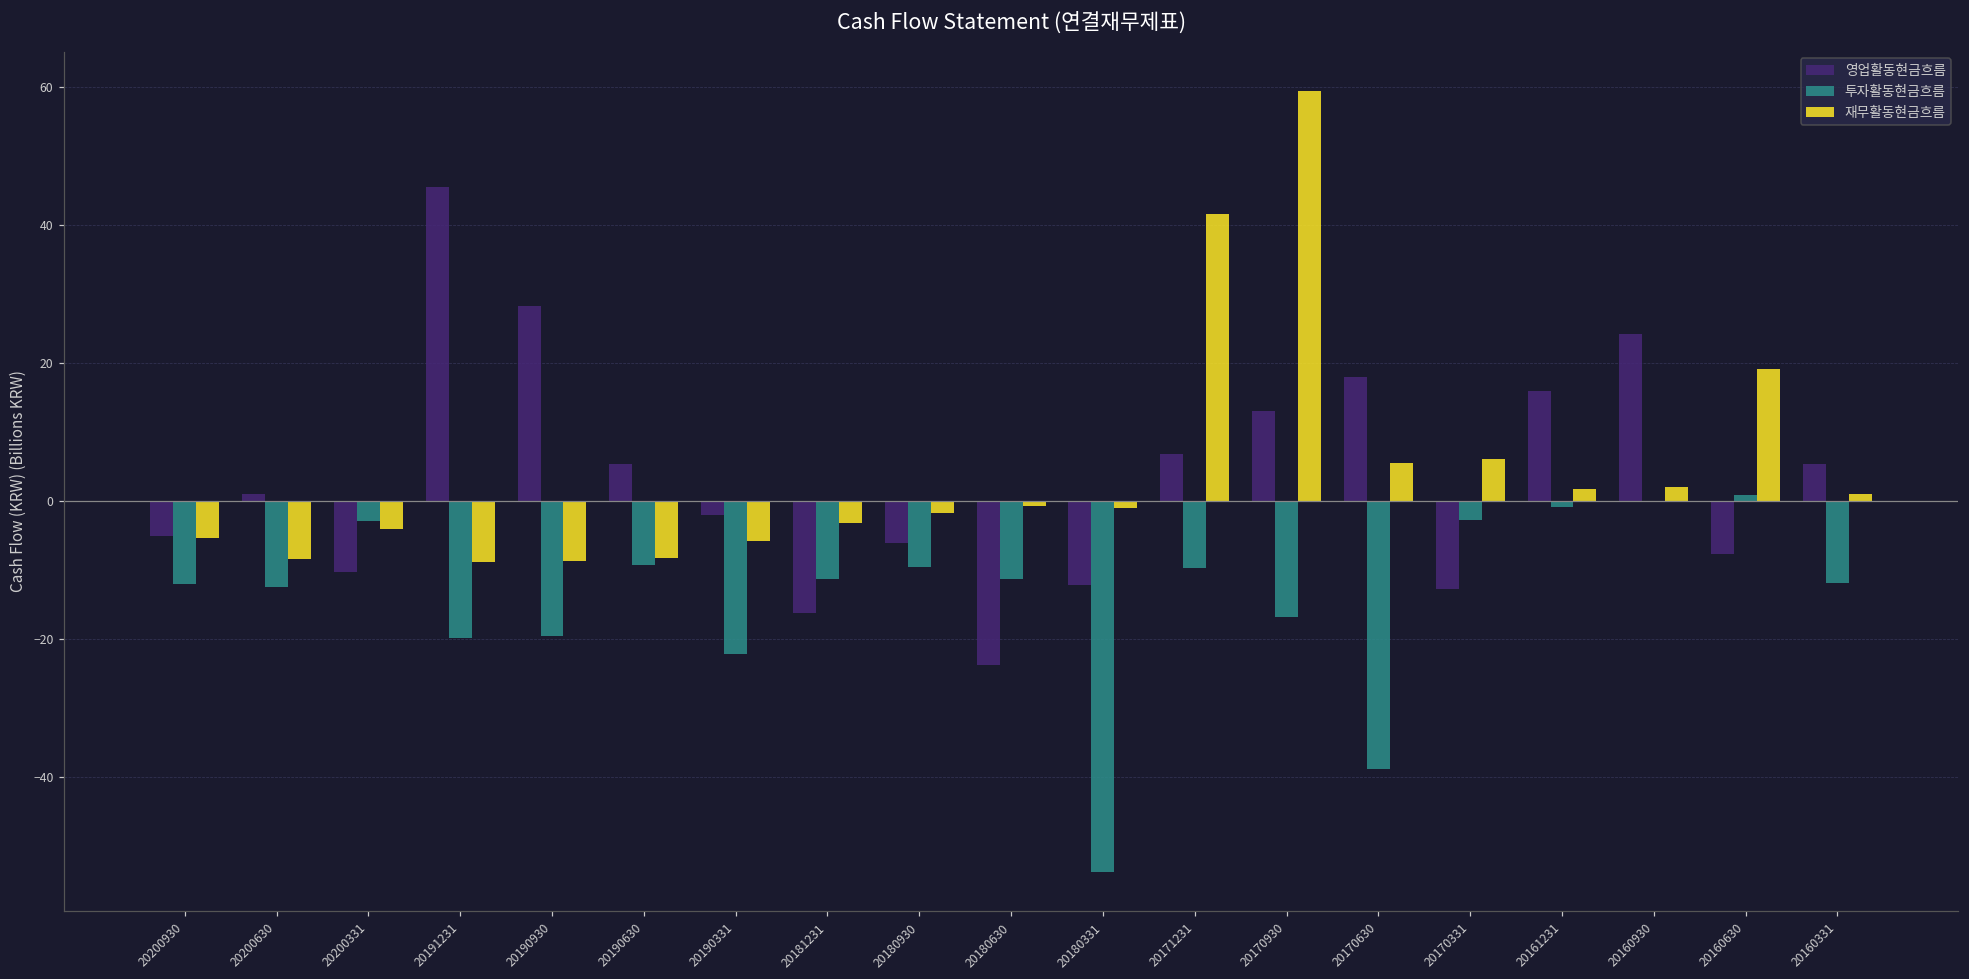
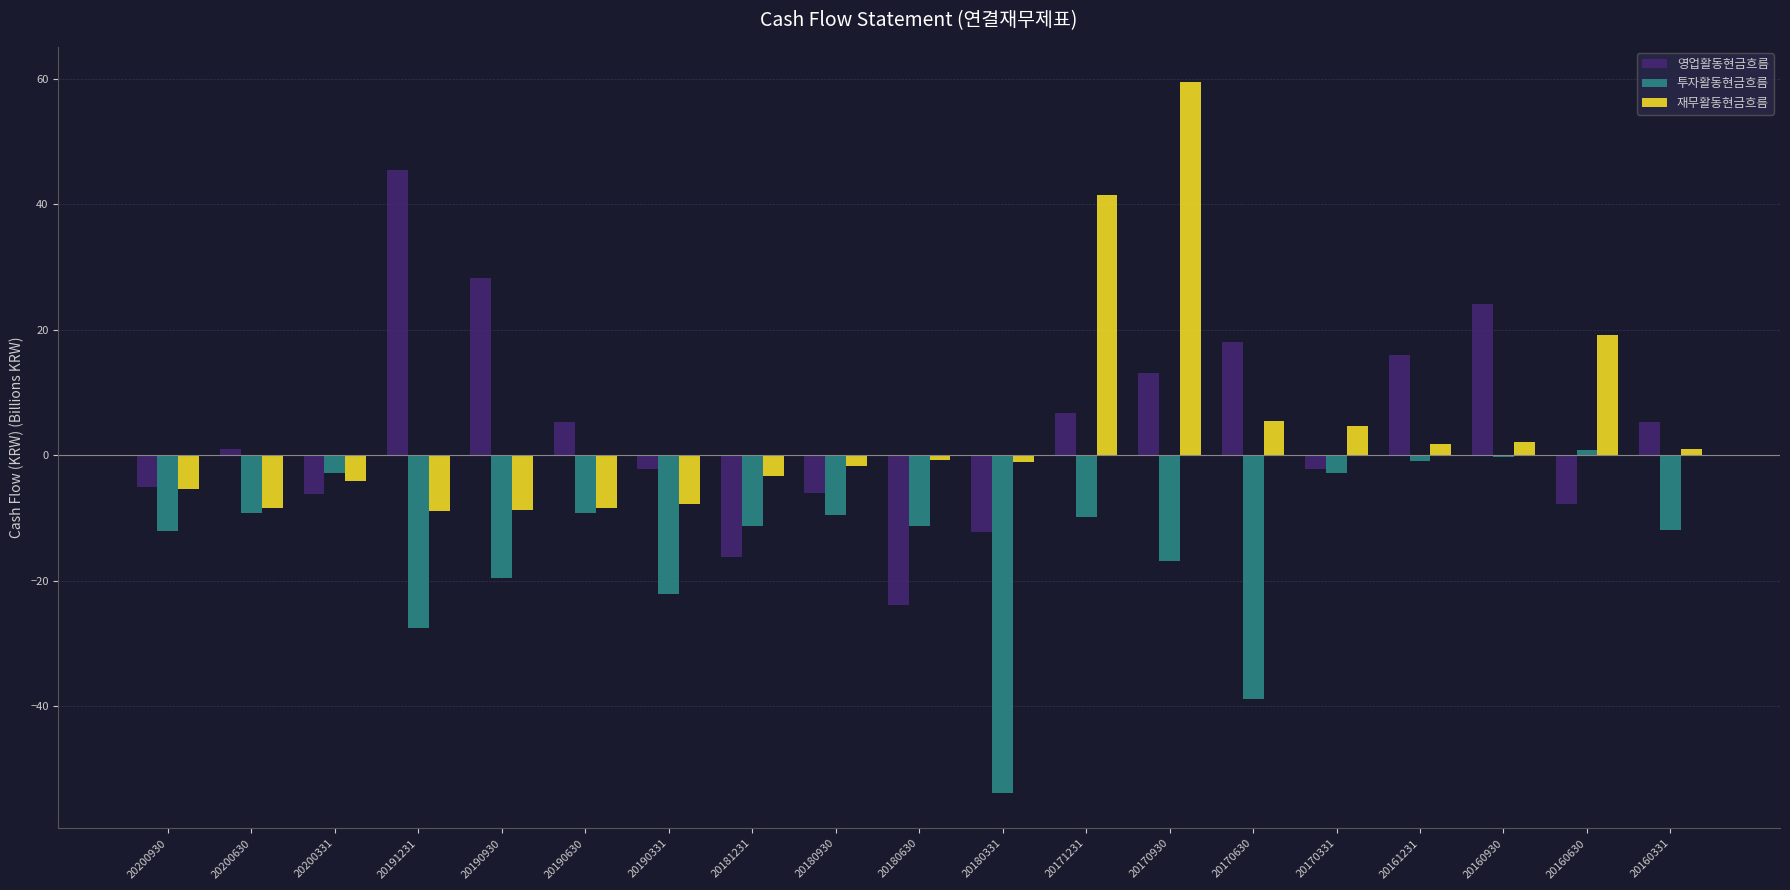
투자활동현금흐름, 20200630: -12 -> -9
영업활동현금흐름, 20200331: -10 -> -6
투자활동현금흐름, 20191231: -20 -> -28
재무활동현금흐름, 20190331: -6 -> -8
영업활동현금흐름, 20170331: -13 -> -2
재무활동현금흐름, 20170331: 6 -> 5
